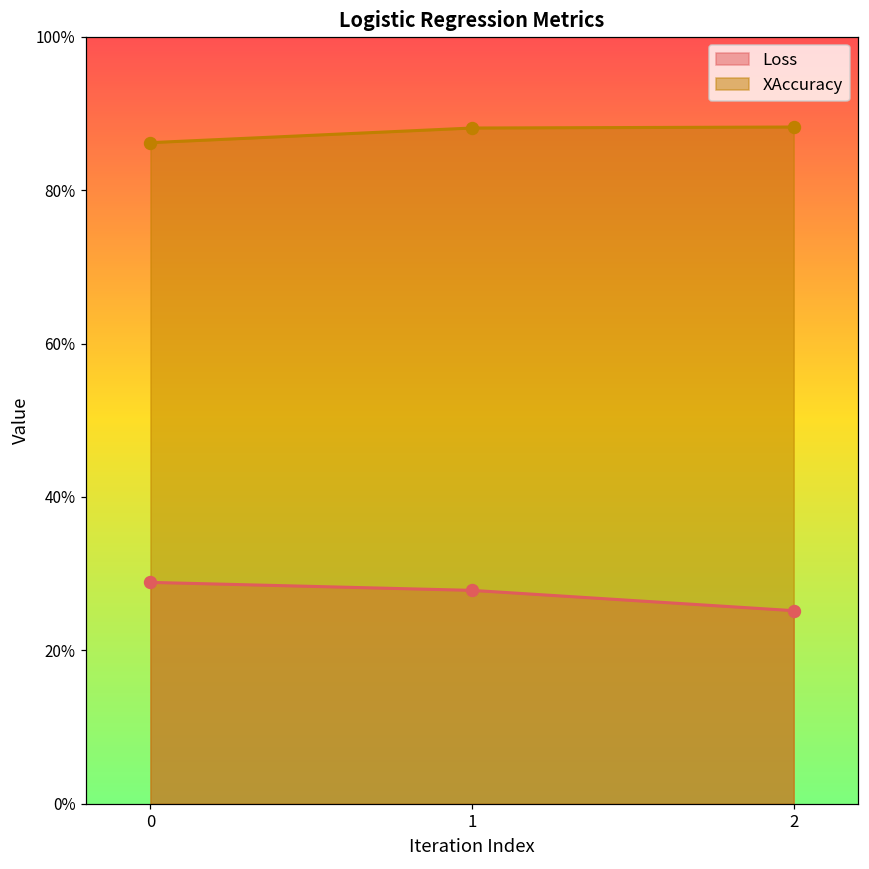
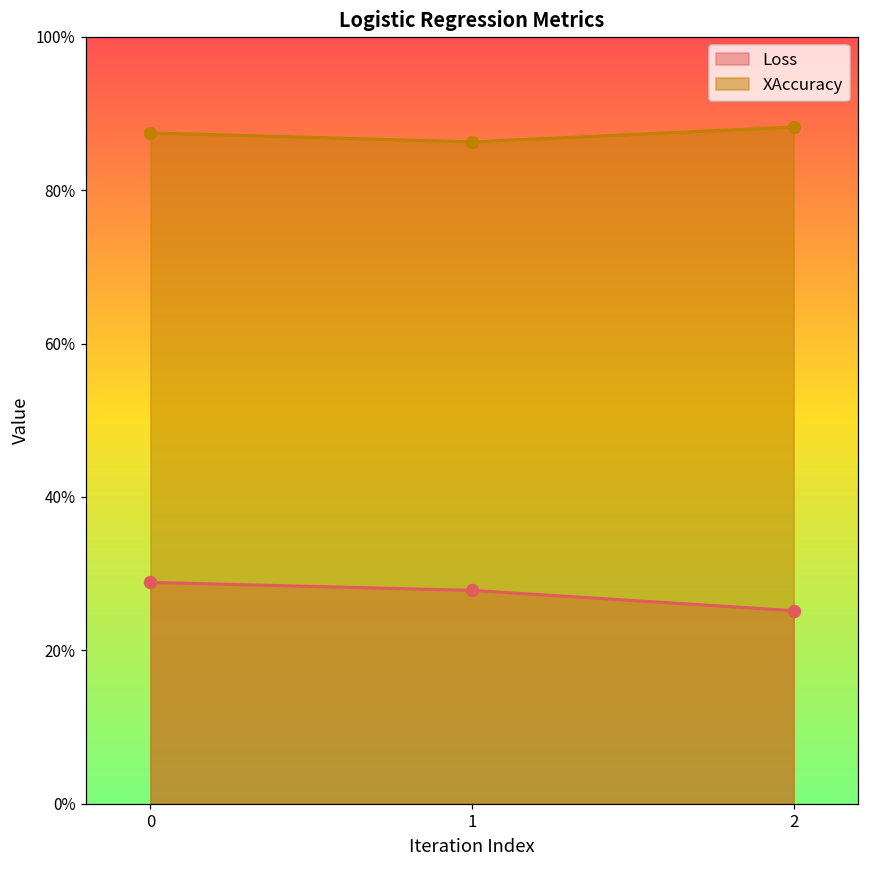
XAccuracy, 0: 86% -> 87%
XAccuracy, 1: 88% -> 86%
